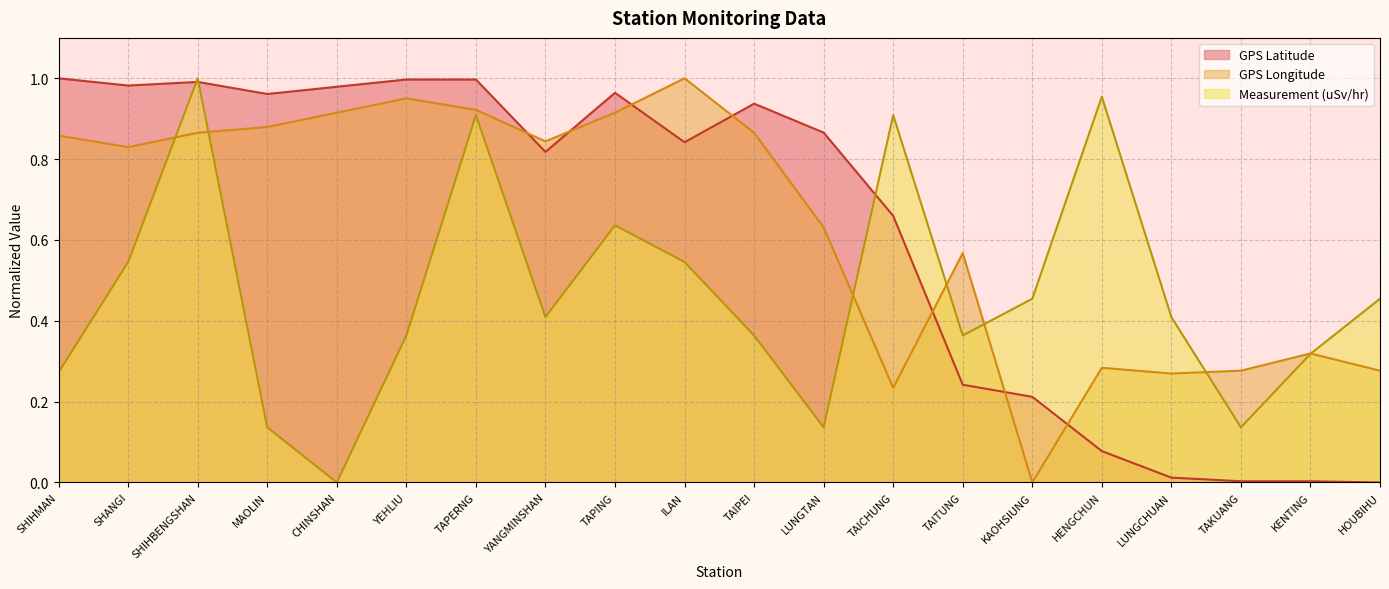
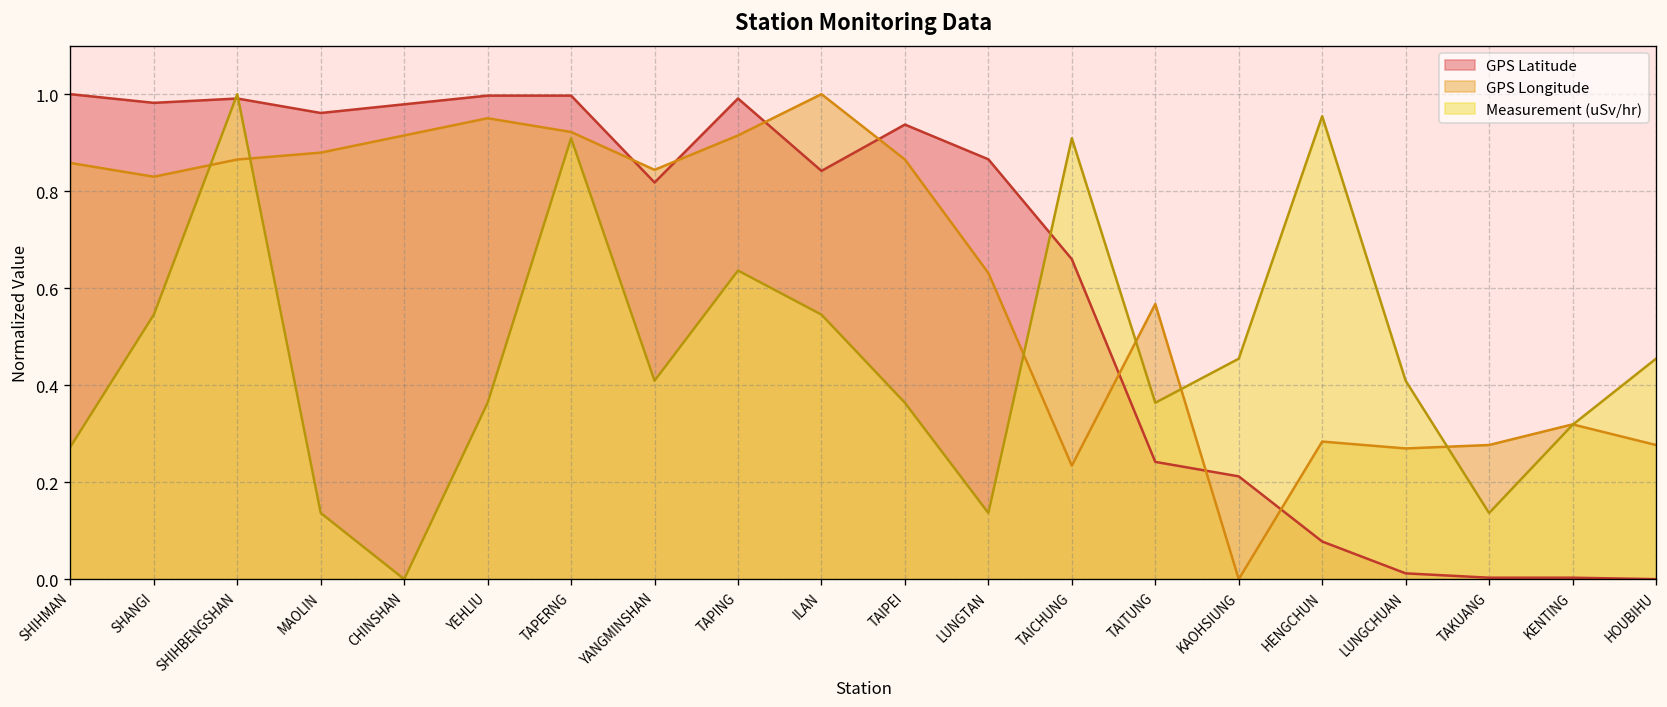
GPS Latitude, TAPING: 0.96 -> 0.99
